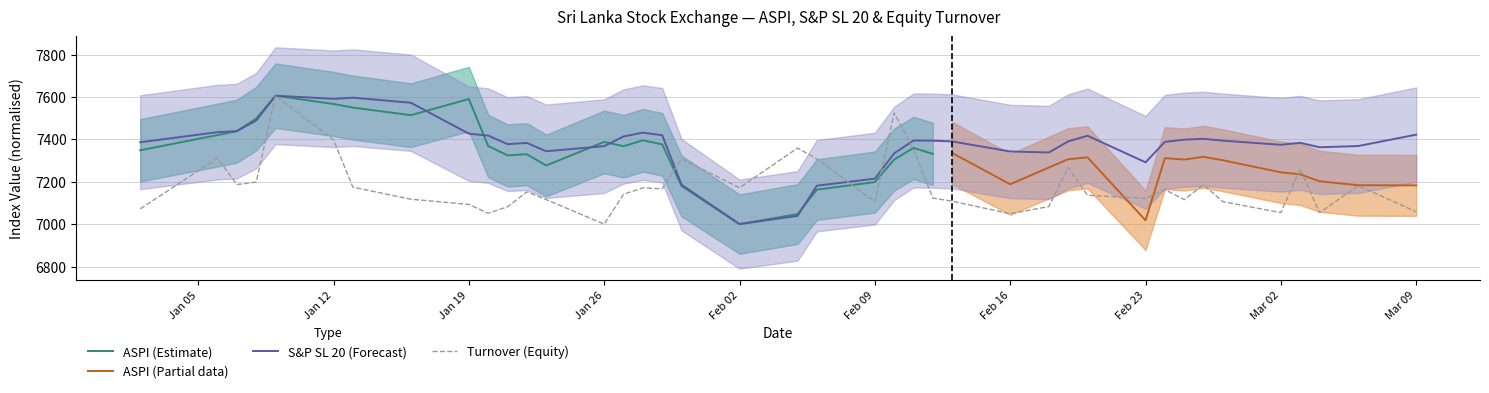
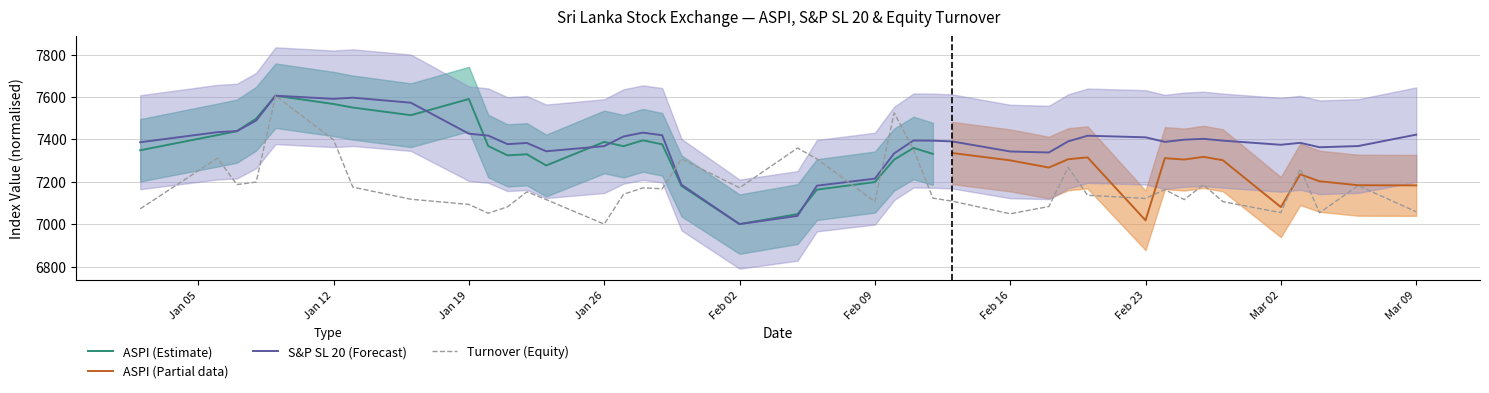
ASPI (Partial data), Feb 16: 7190 -> 7300
S&P SL 20 (Forecast), Feb 23: 7290 -> 7410
ASPI (Partial data), Mar 02: 7240 -> 7080
